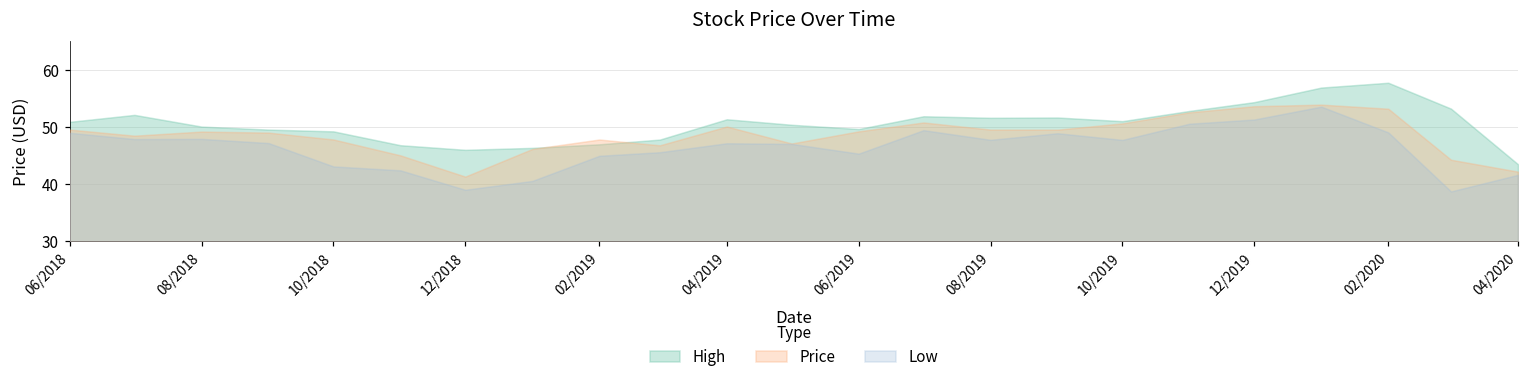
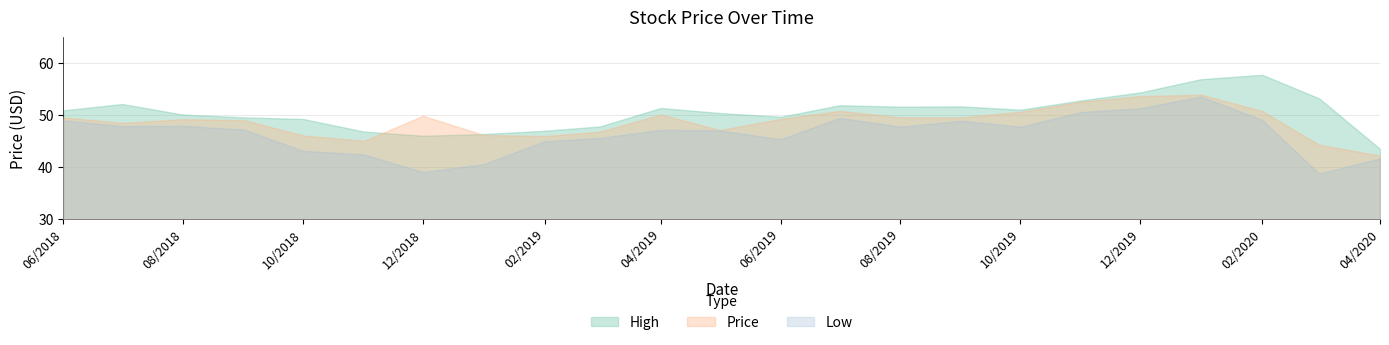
Price, 10/2018: 48 -> 46
Price, 12/2018: 41 -> 50
Price, 02/2019: 48 -> 46
Price, 02/2020: 53 -> 51
